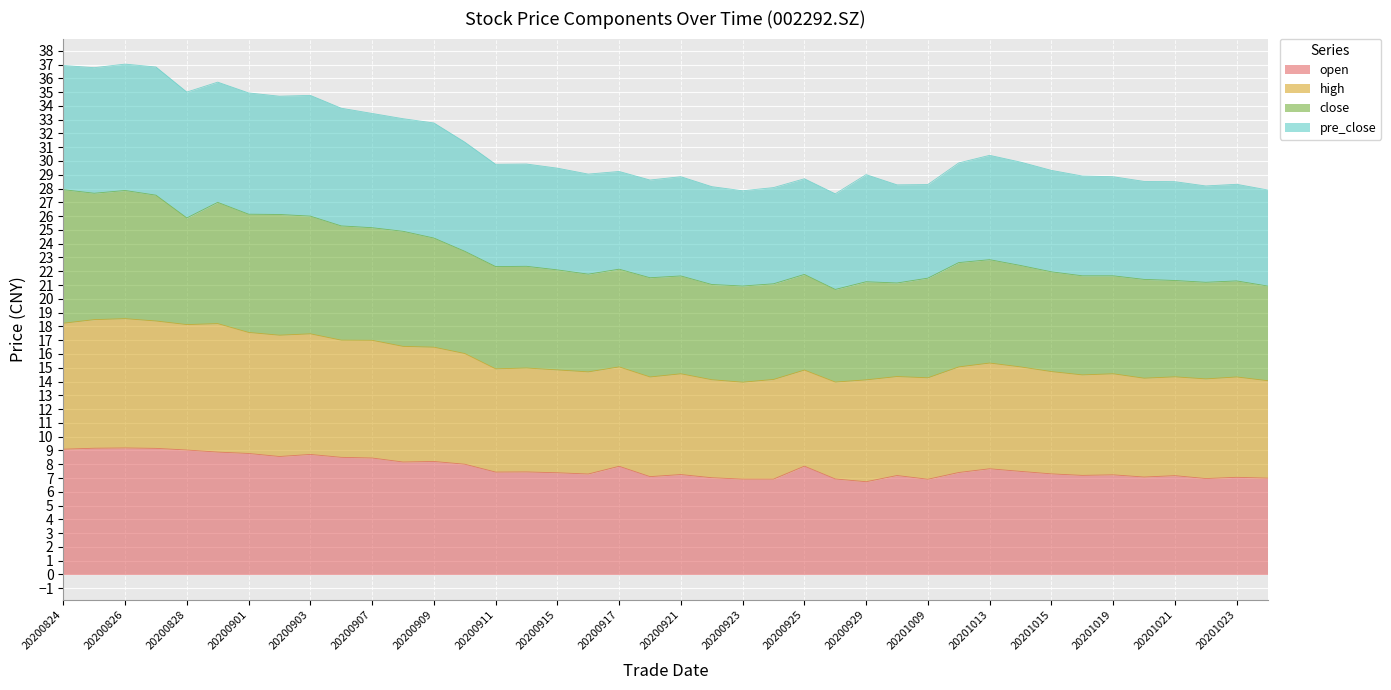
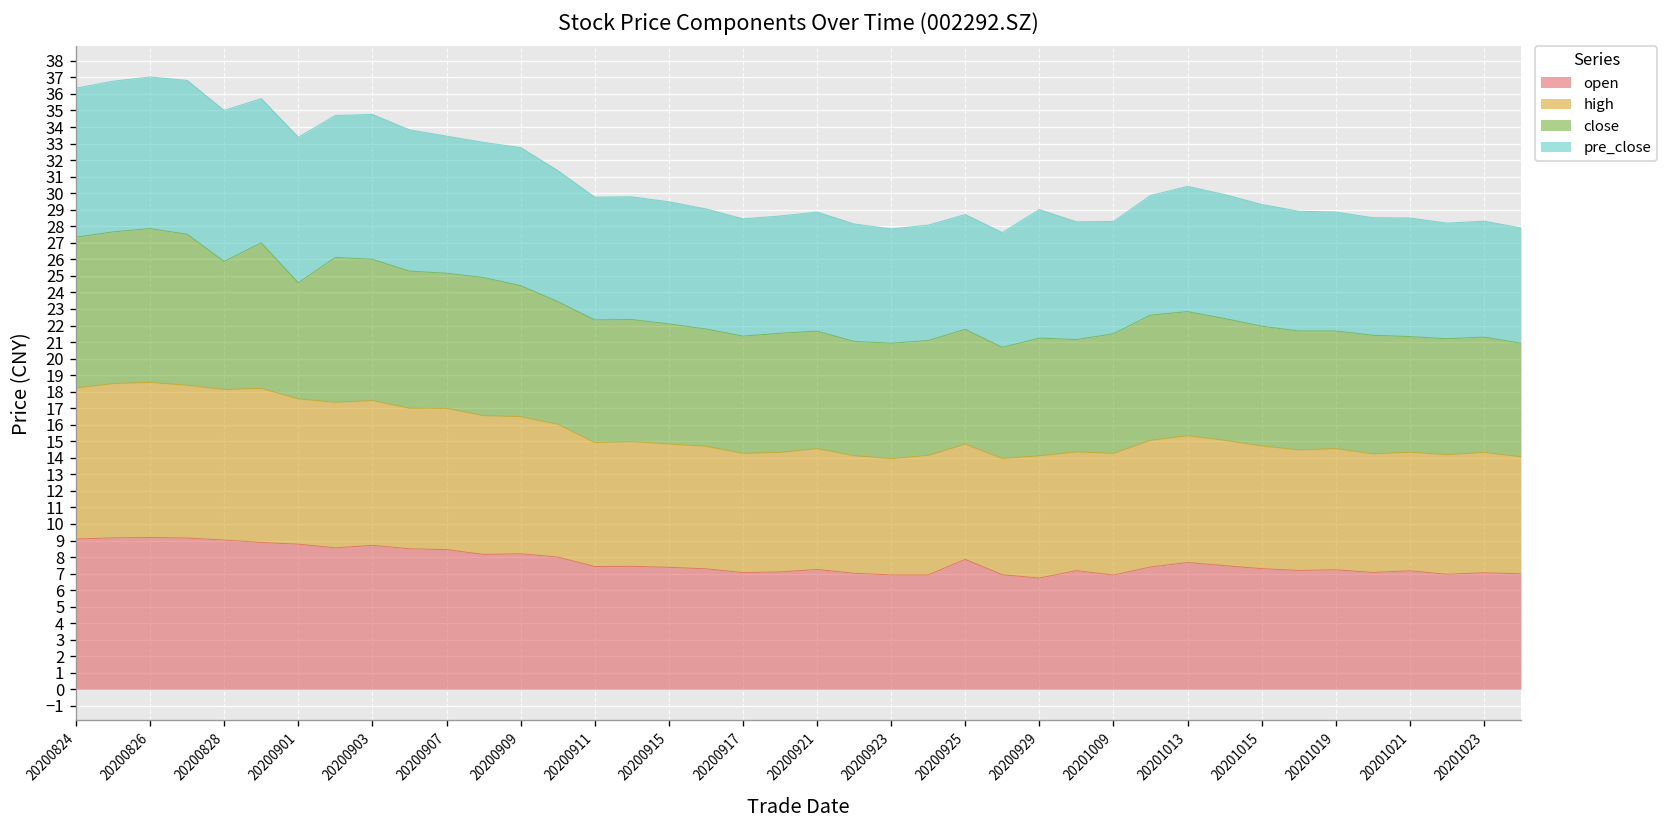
close, 20200824: 9.7 -> 9.1
close, 20200901: 8.6 -> 7.0
open, 20200917: 7.9 -> 7.1
